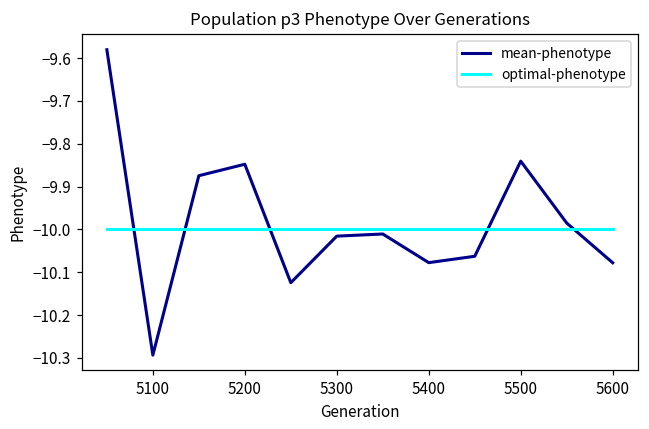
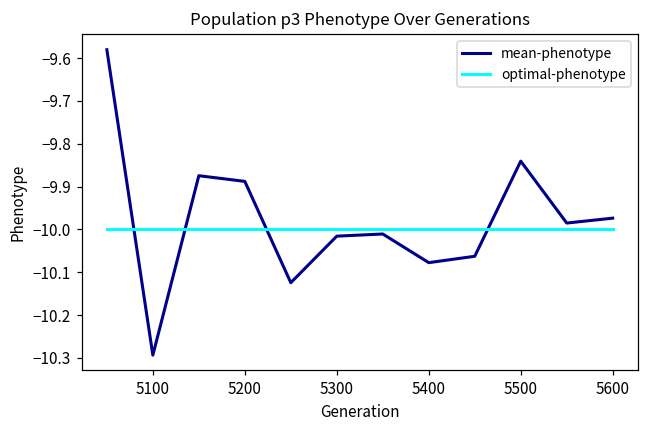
mean-phenotype, 5200: -9.85 -> -9.89
mean-phenotype, 5600: -10.08 -> -9.97
